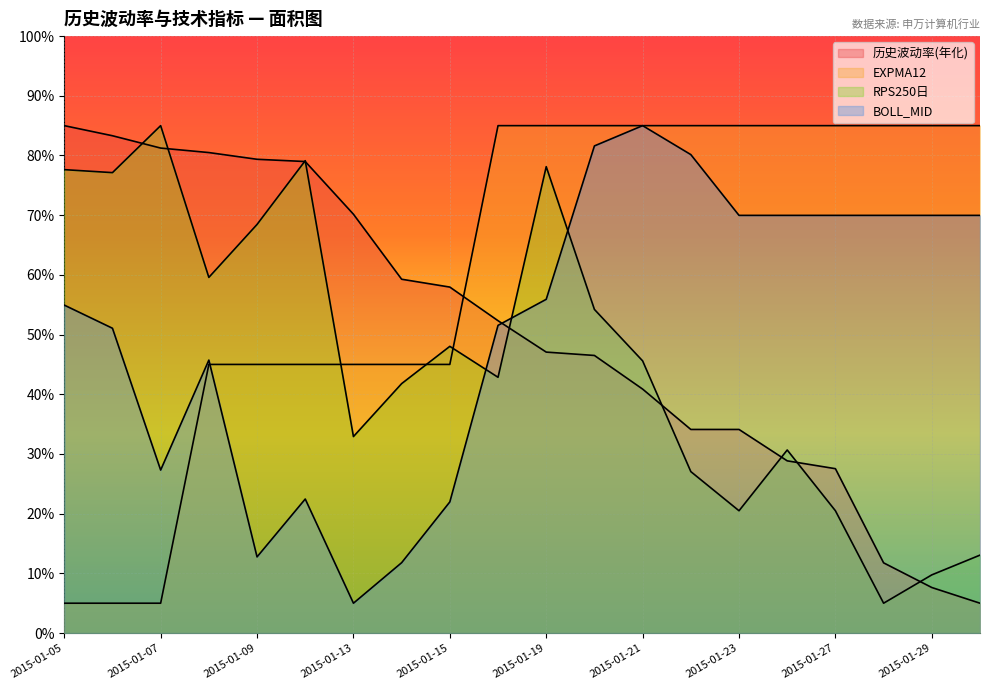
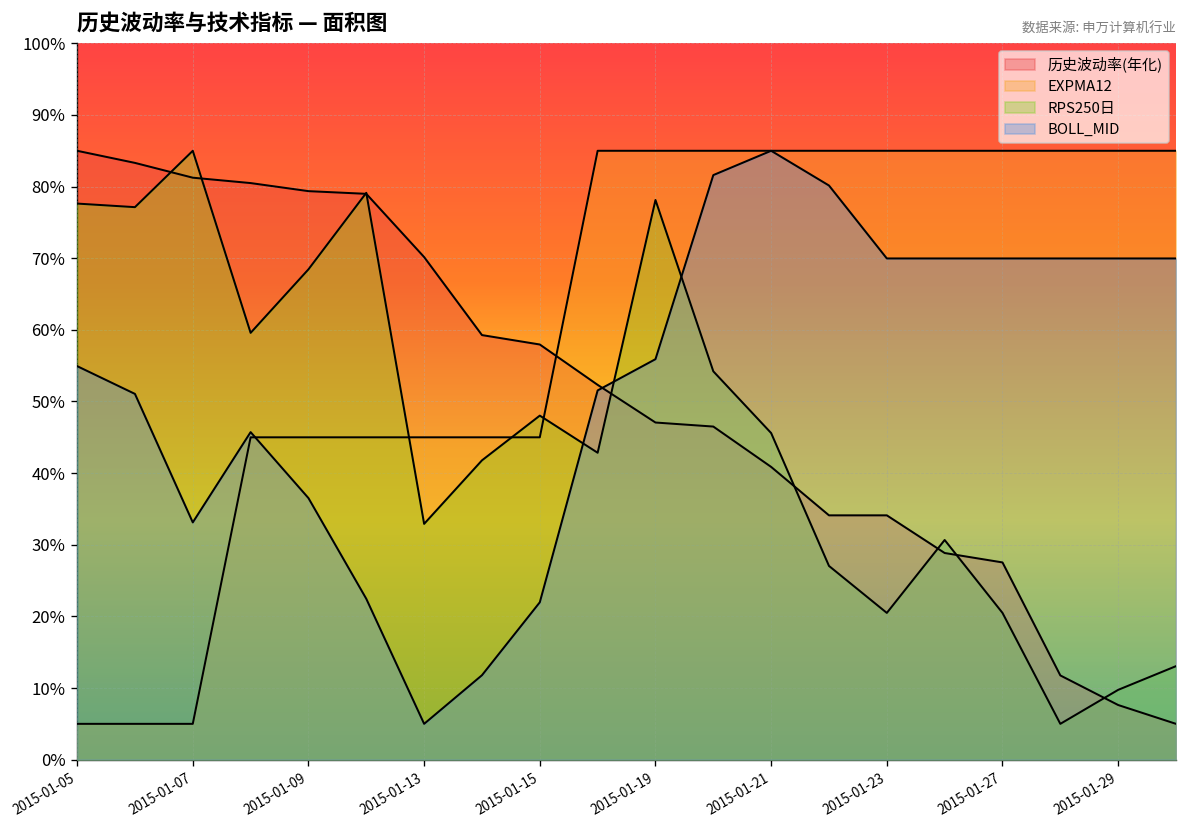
BOLL_MID, 2015-01-07: 27% -> 33%
BOLL_MID, 2015-01-09: 13% -> 37%
